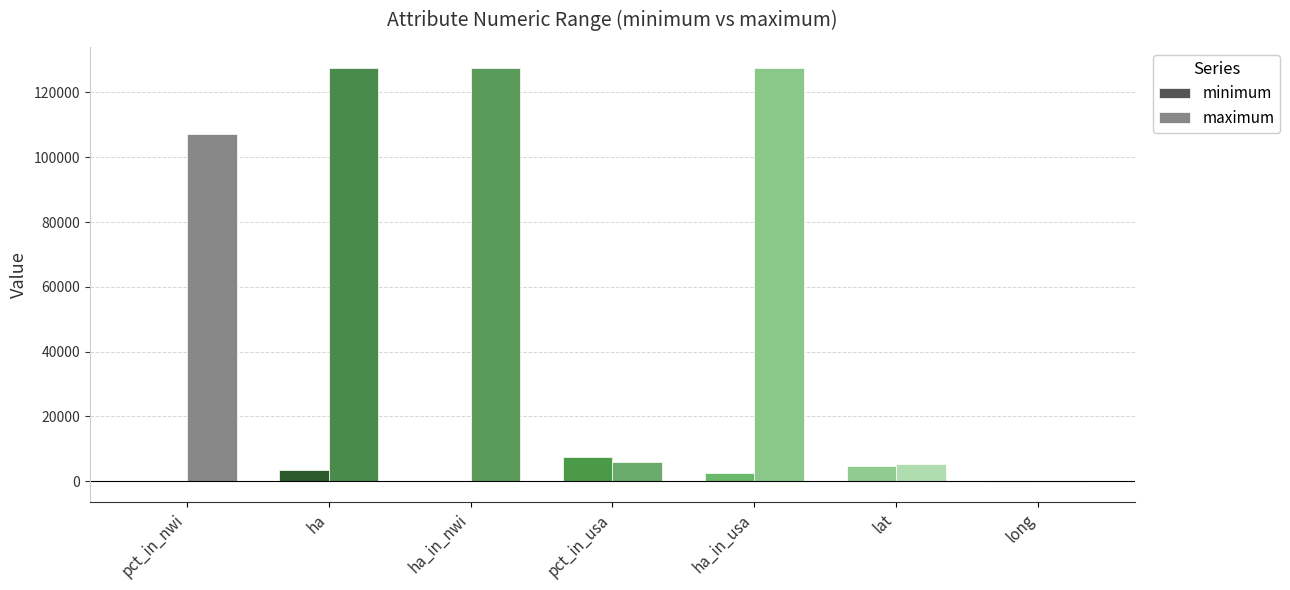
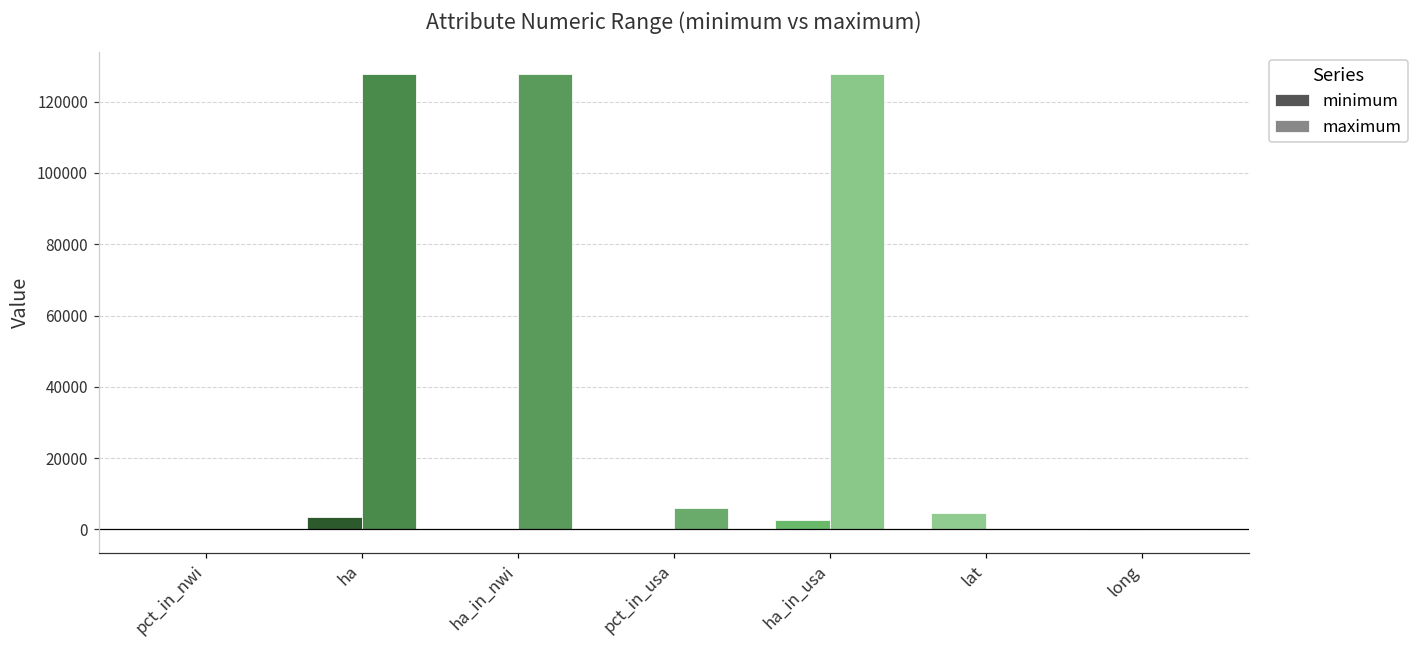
maximum, pct_in_nwi: 107000 -> 0
minimum, pct_in_usa: 8000 -> 0
maximum, lat: 5000 -> 0
